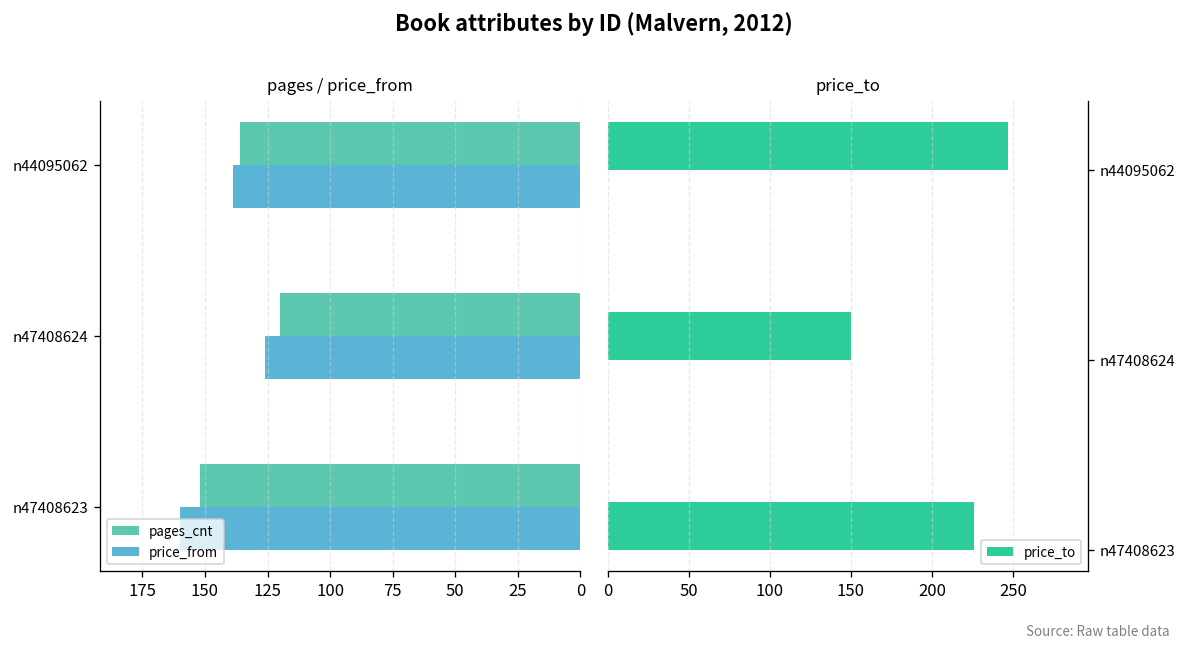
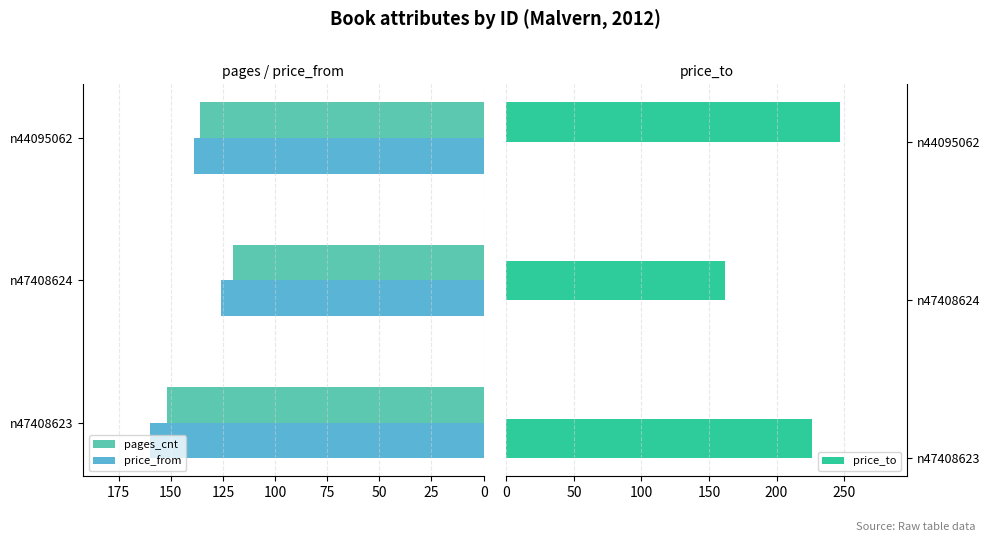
price_to, n47408624: 150 -> 162
